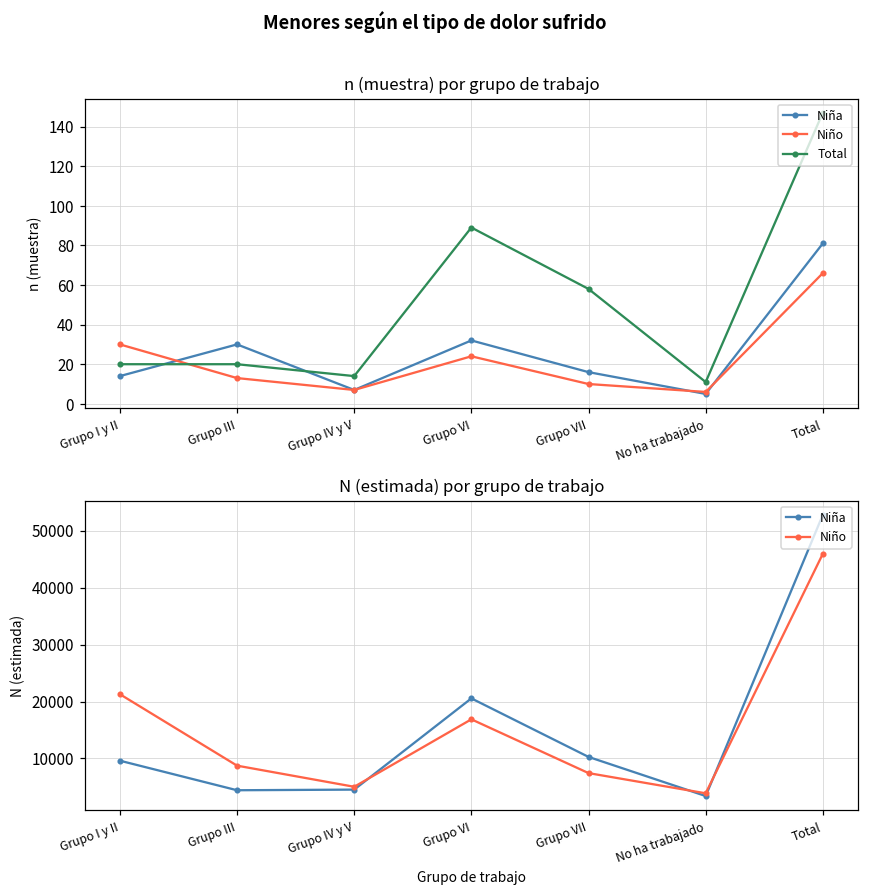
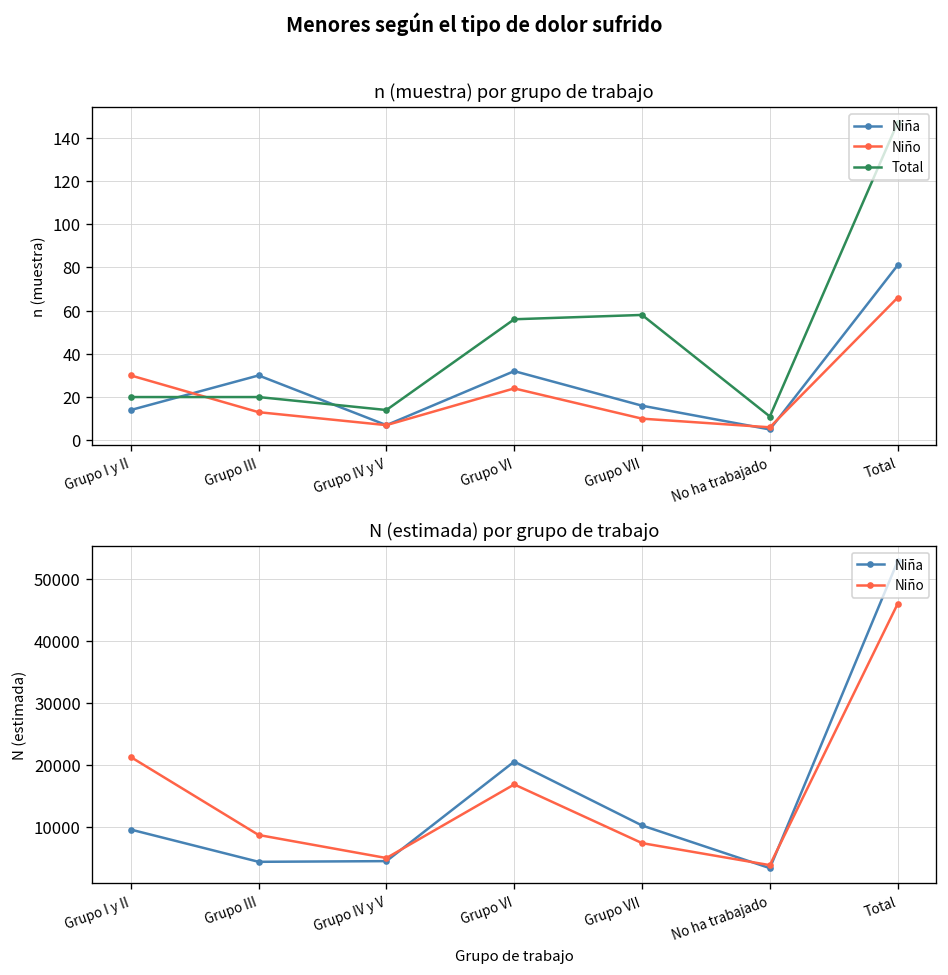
n (muestra) por grupo de trabajo, Total, Grupo VI: 89 -> 56
